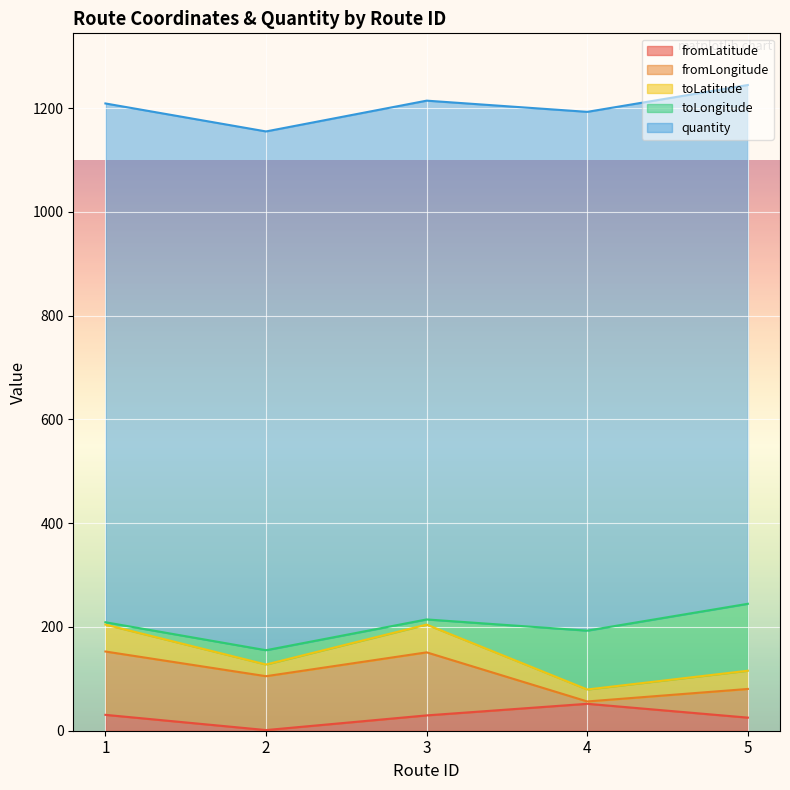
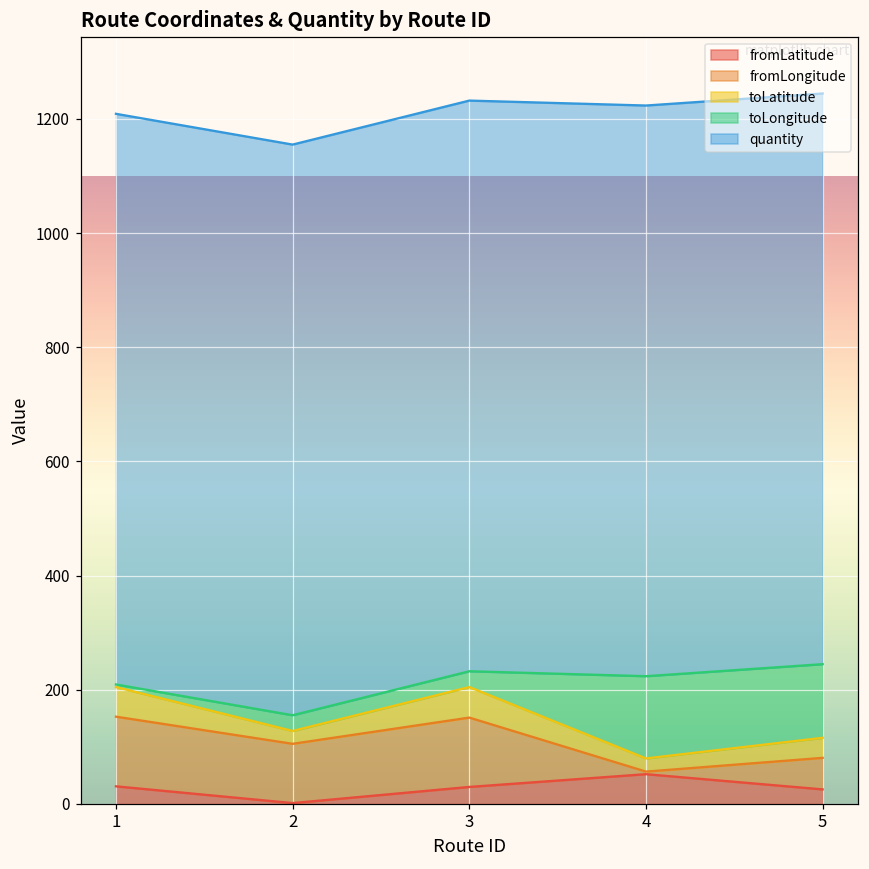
toLongitude, 3: 10 -> 30
toLongitude, 4: 110 -> 140
